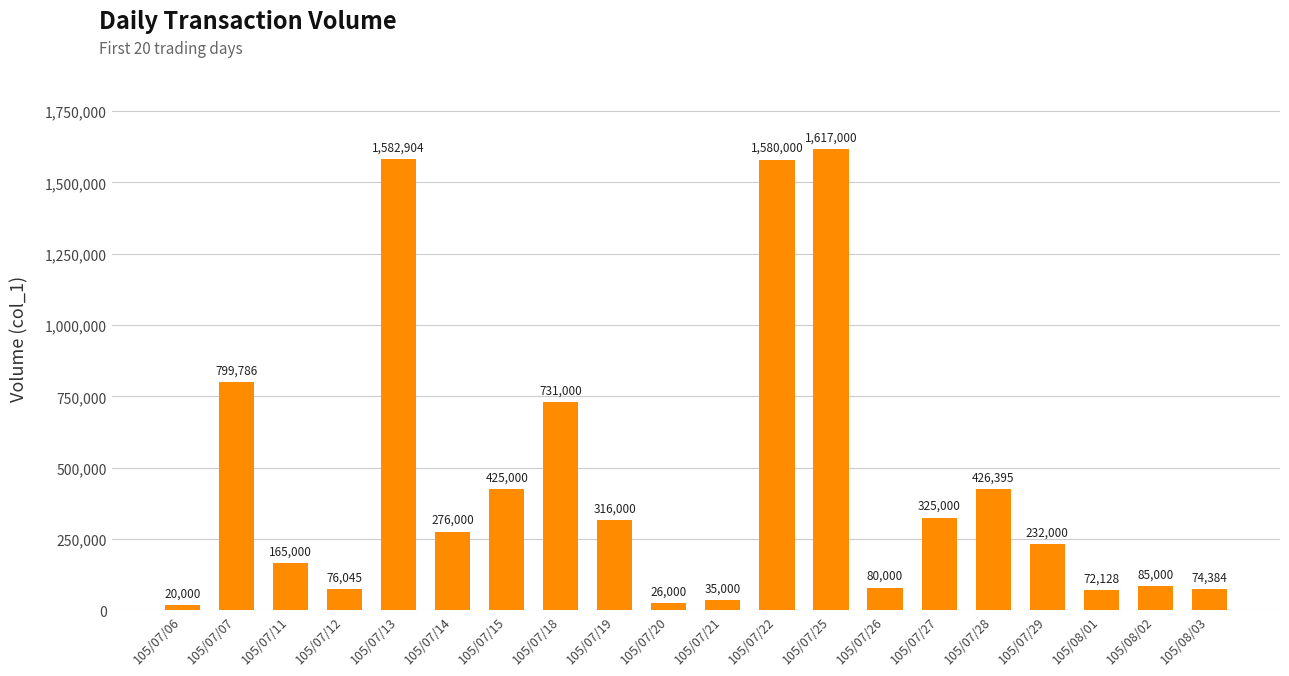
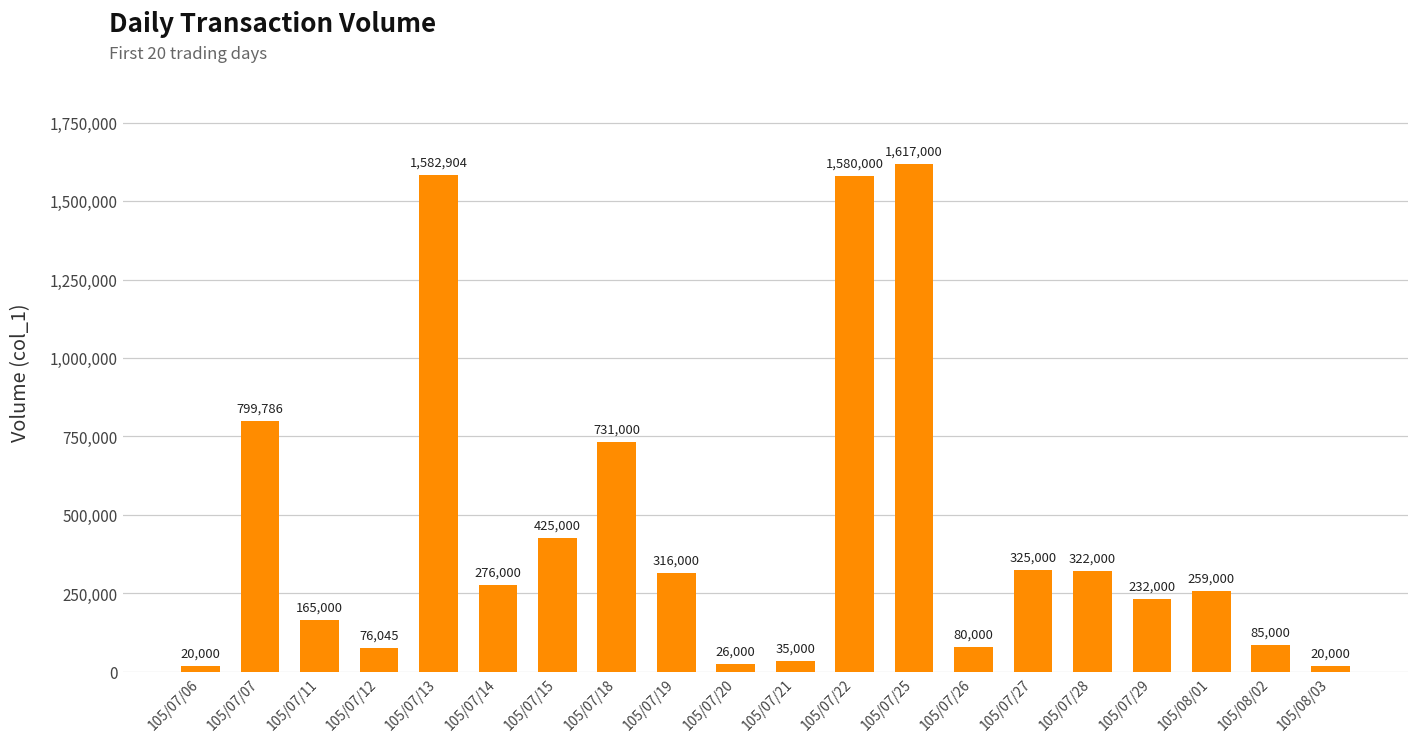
105/07/28: 426,395 -> 322,000
105/08/01: 72,128 -> 259,000
105/08/03: 74,384 -> 20,000
